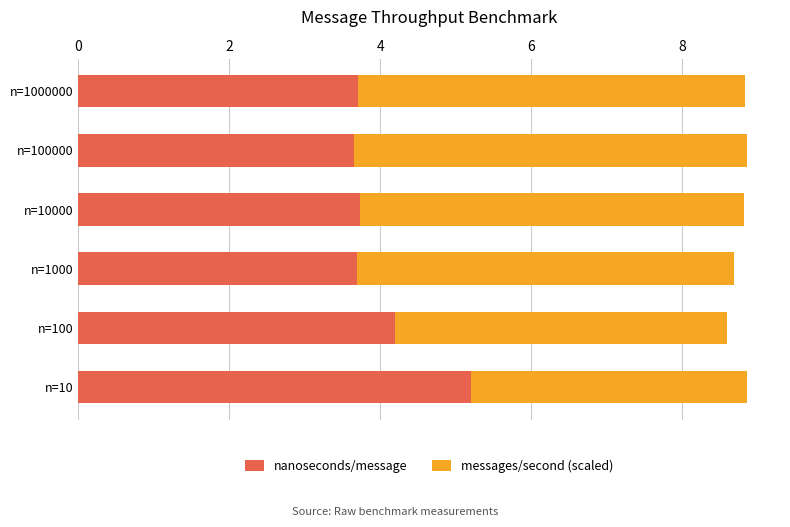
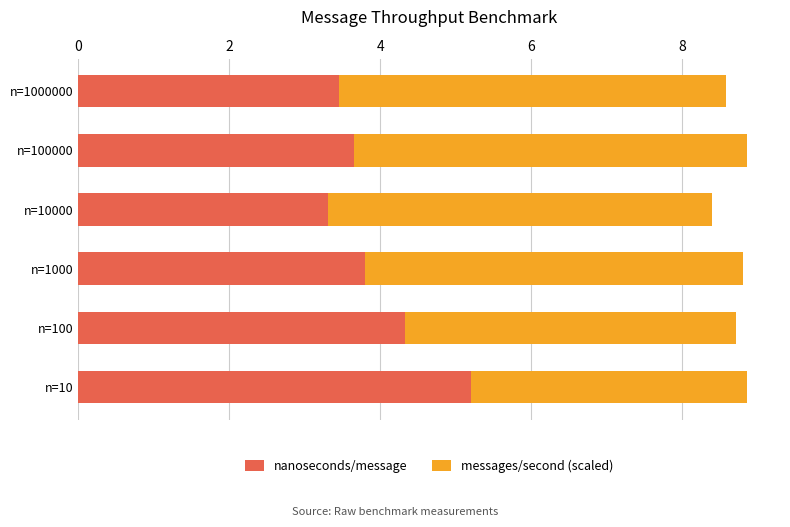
nanoseconds/message, n=1000000: 3.7 -> 3.5
nanoseconds/message, n=10000: 3.7 -> 3.3
nanoseconds/message, n=1000: 3.7 -> 3.8
nanoseconds/message, n=100: 4.2 -> 4.3
